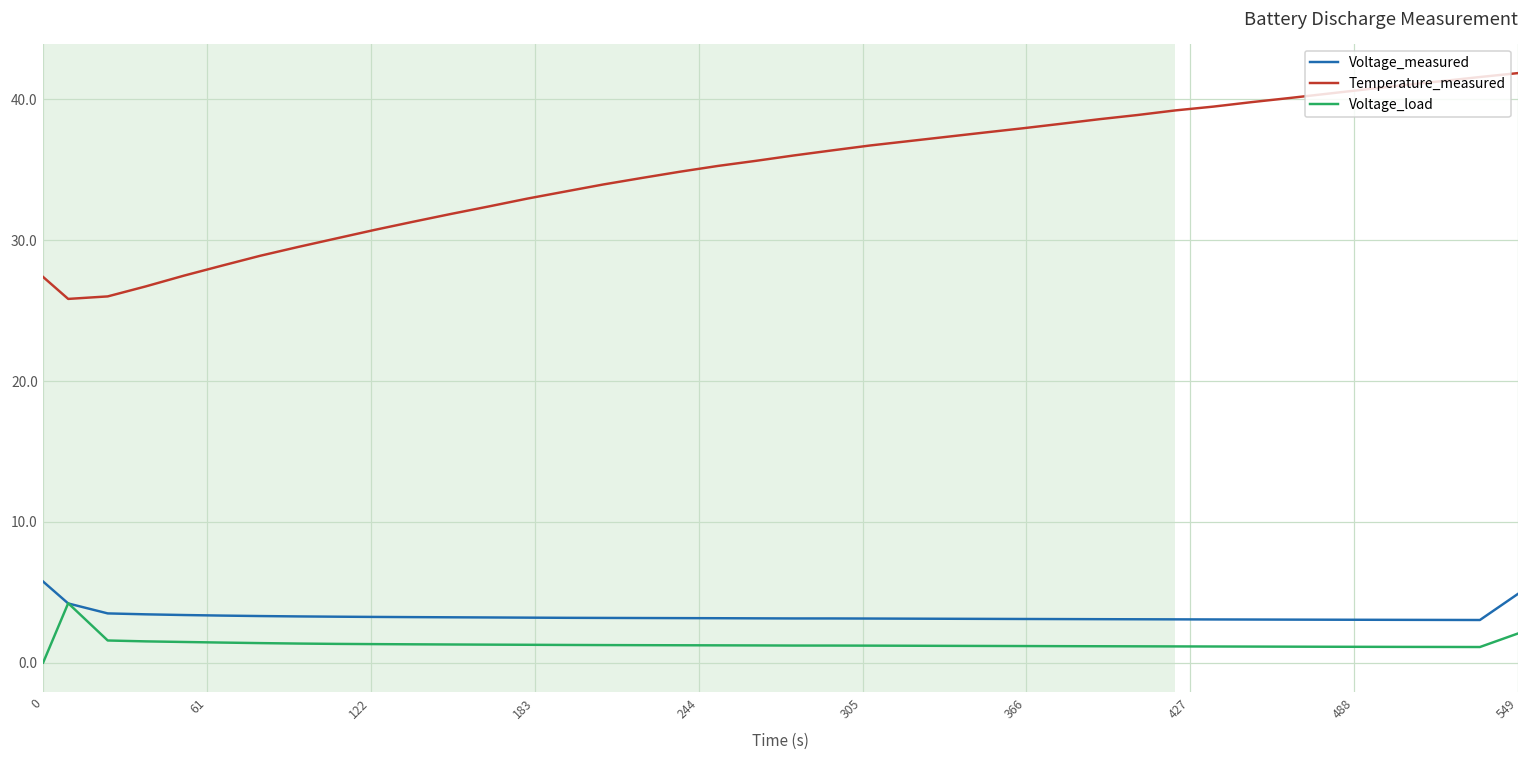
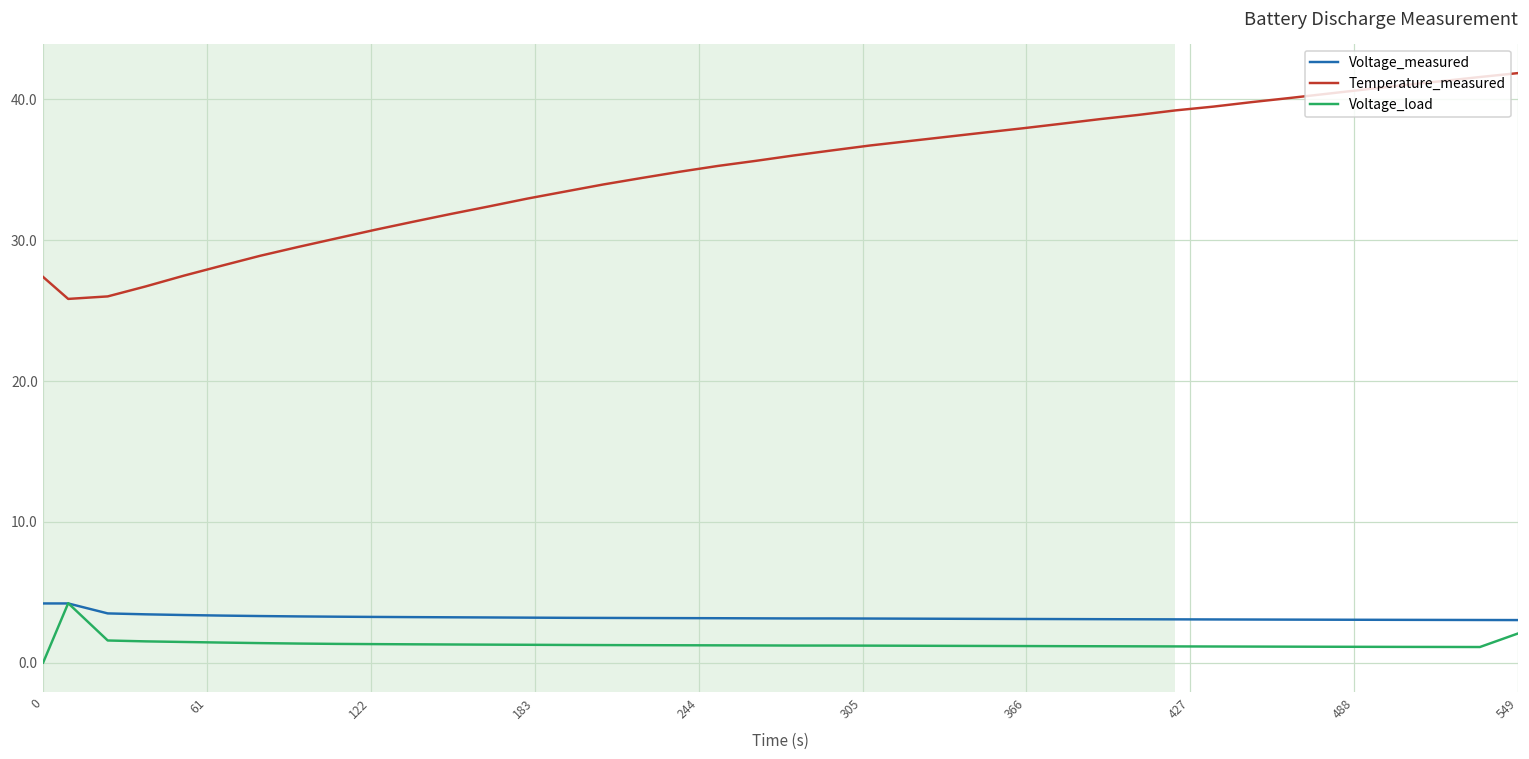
Voltage_measured, 0: 5.8 -> 4.2
Voltage_measured, 549: 4.9 -> 3.0
